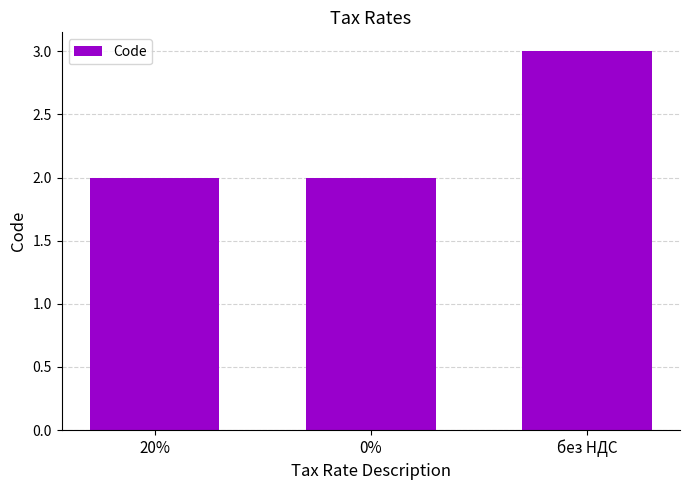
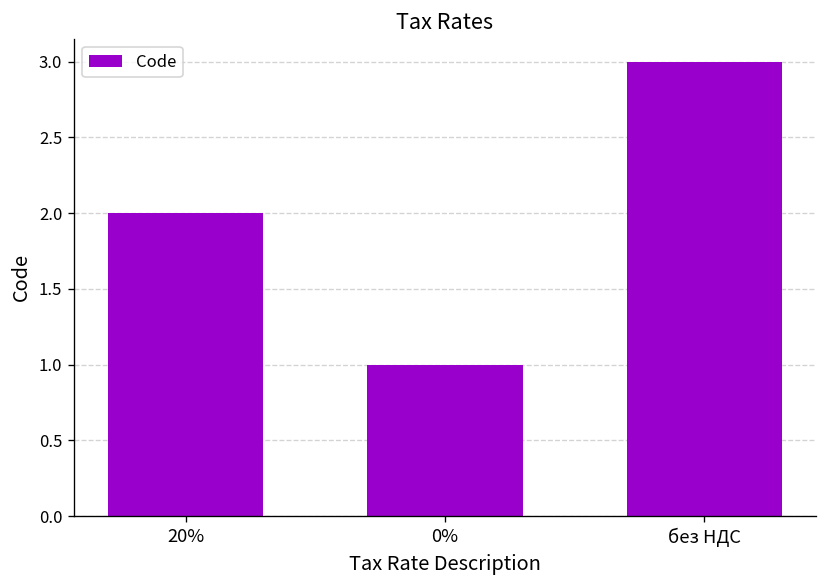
0%: 2 -> 1
